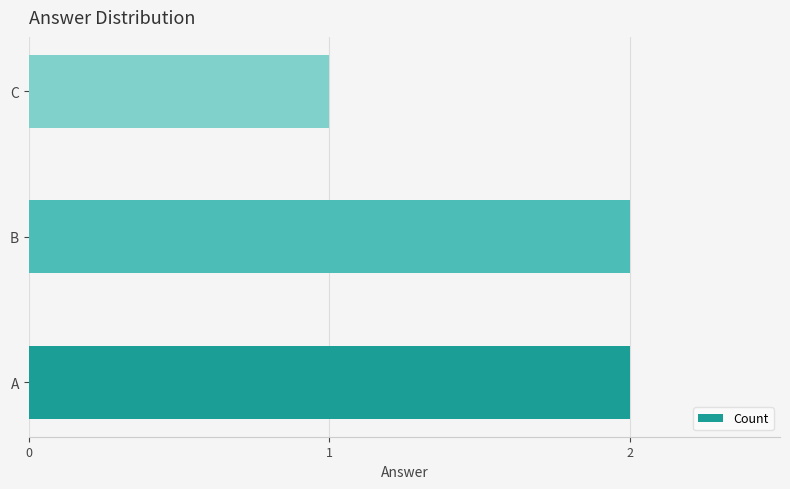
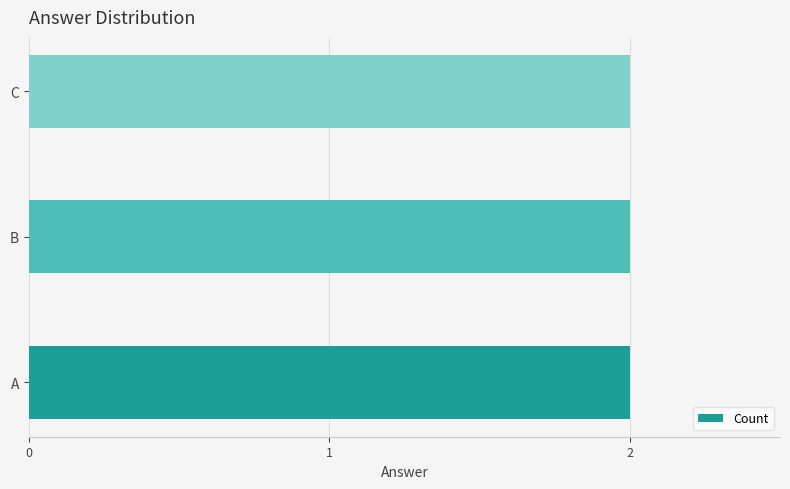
C: 1 -> 2
